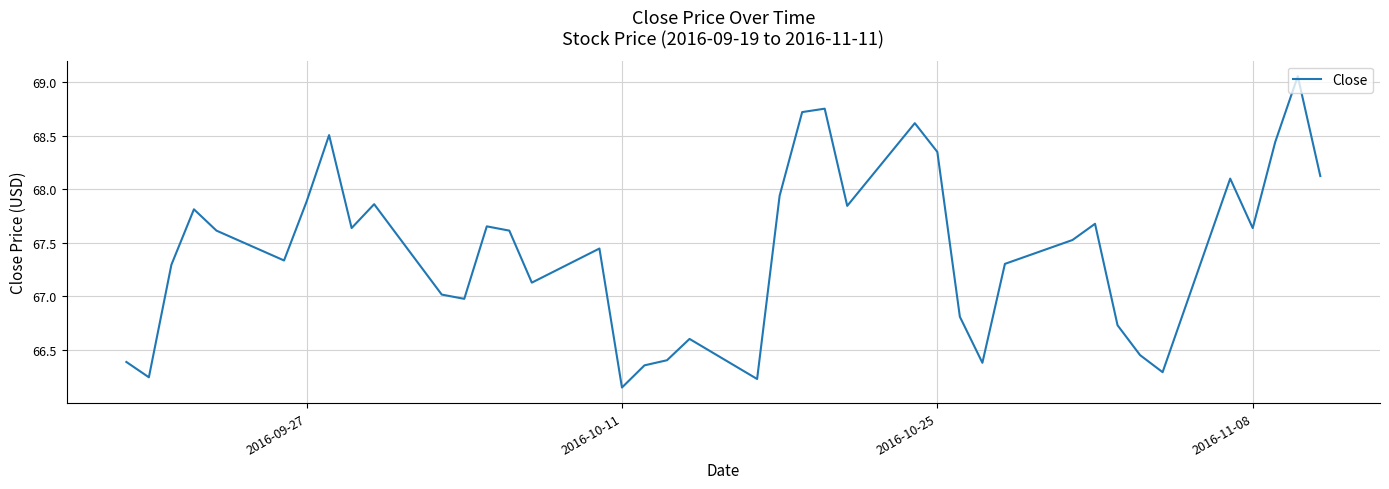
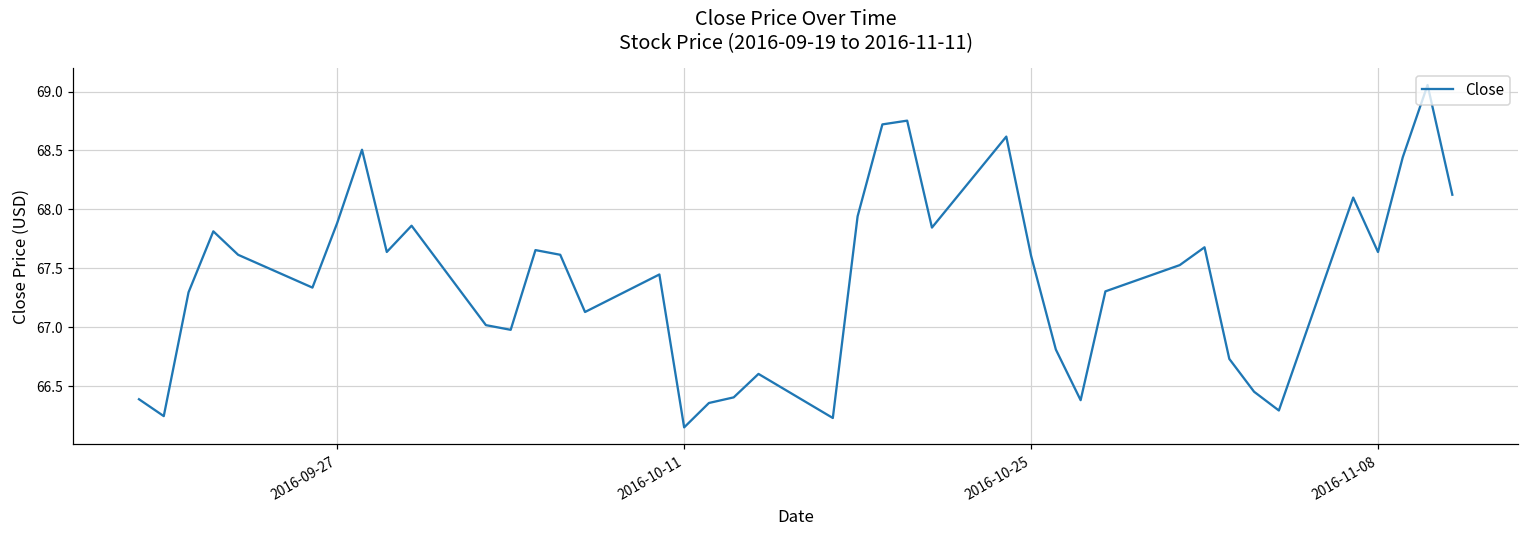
2016-10-25: 68.35 -> 67.61
